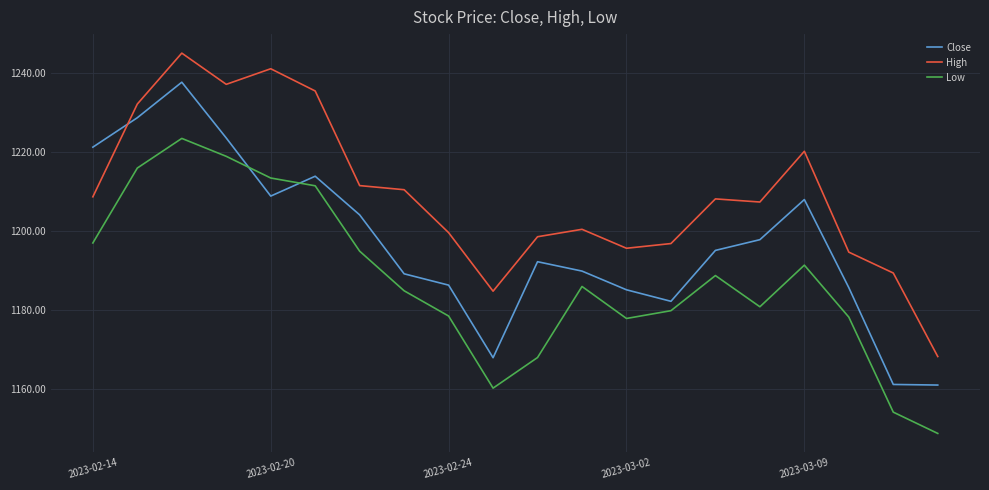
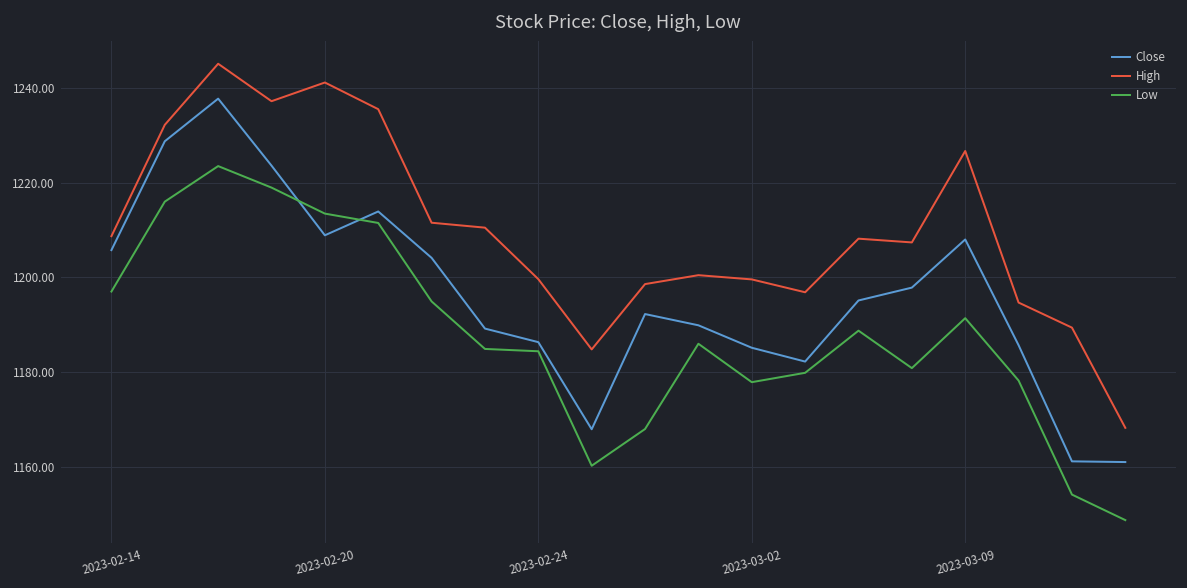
Close, 2023-02-14: 1221 -> 1206
Low, 2023-02-24: 1179 -> 1184
High, 2023-03-02: 1196 -> 1200
High, 2023-03-09: 1220 -> 1227
